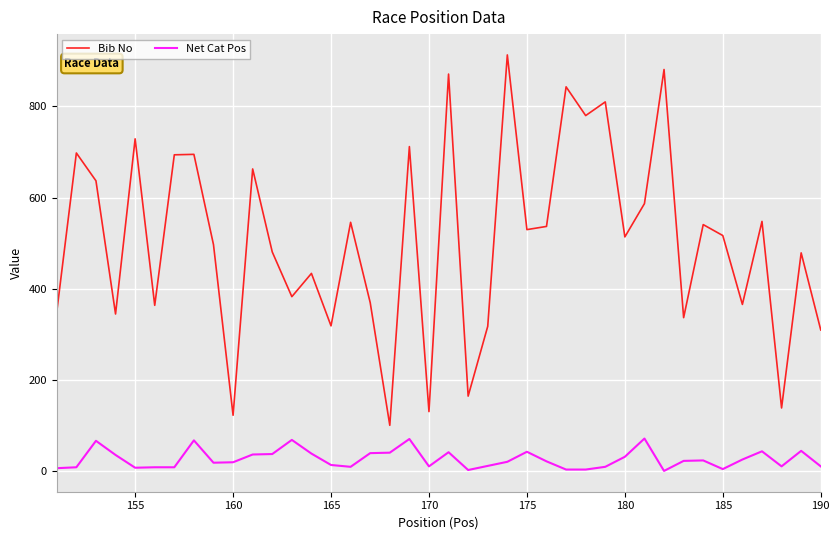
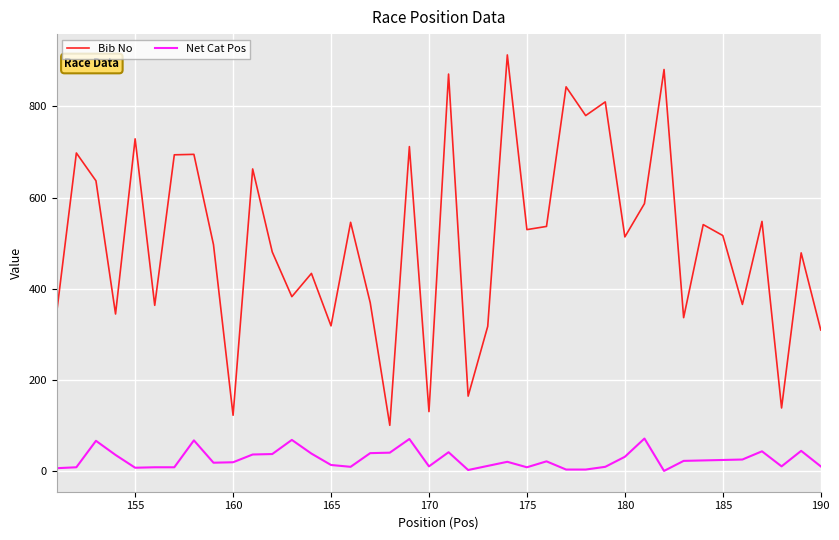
Net Cat Pos, 175: 40 -> 10
Net Cat Pos, 185: 10 -> 30
